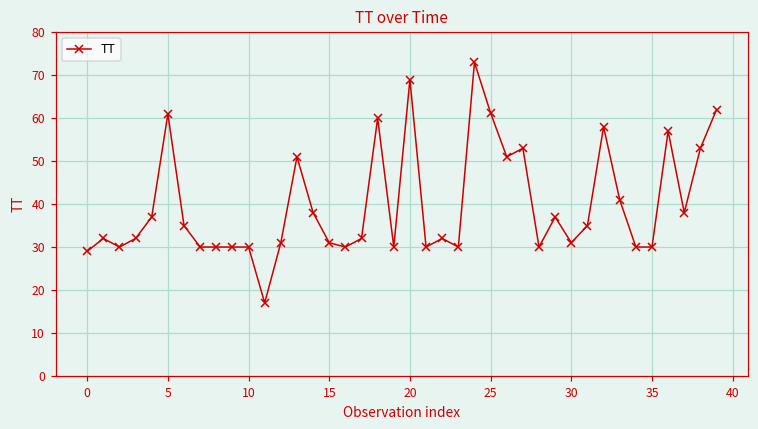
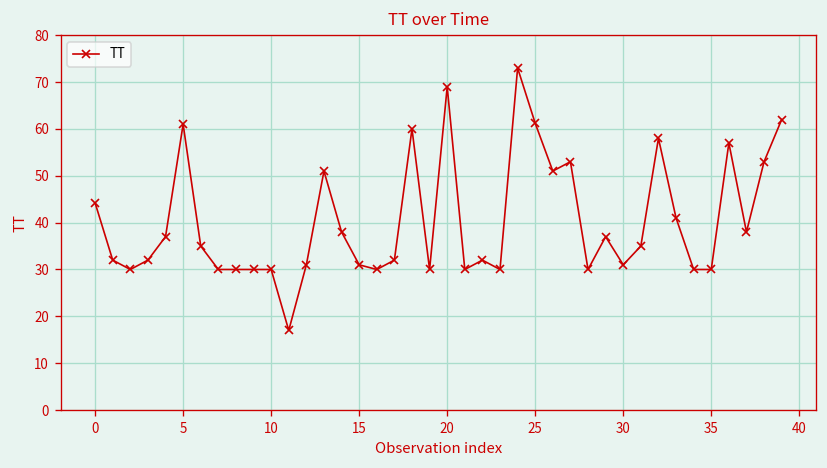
0: 29 -> 44
